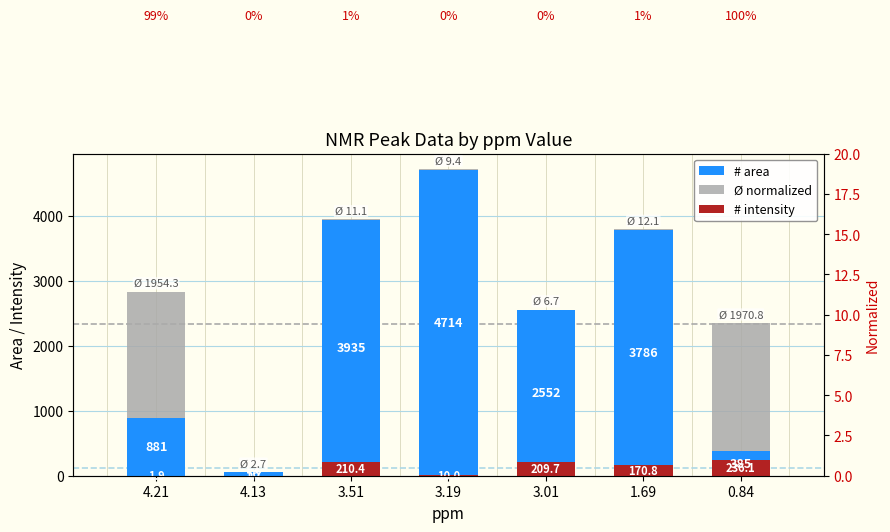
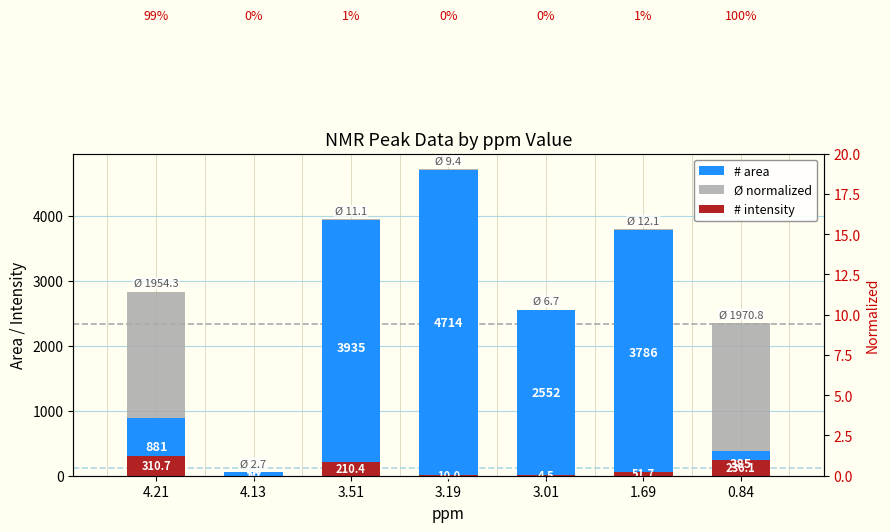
# intensity, 4.21: 1.9 -> 310.7
# intensity, 3.01: 209.7 -> 4.5
# intensity, 1.69: 170.8 -> 51.7
